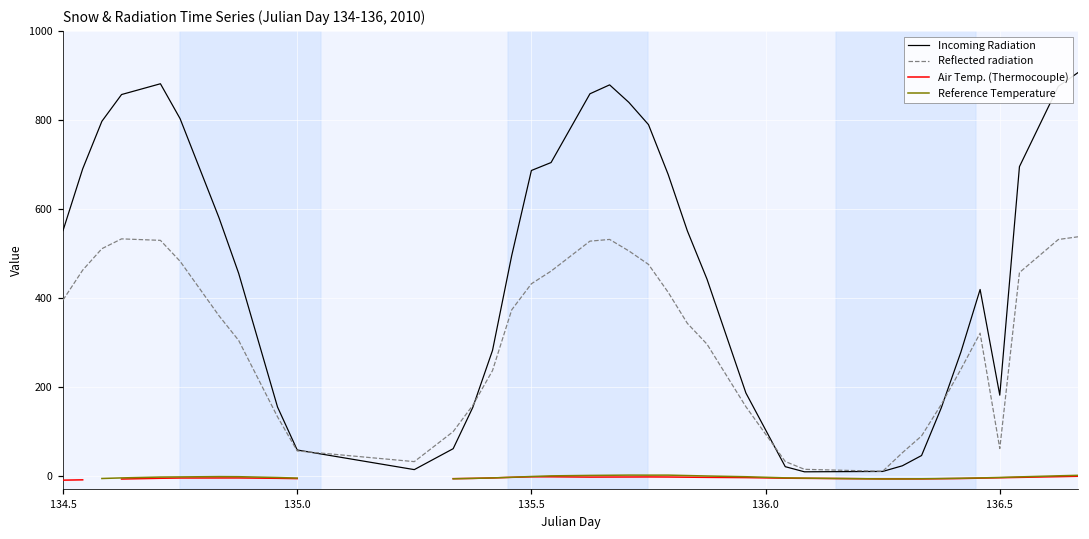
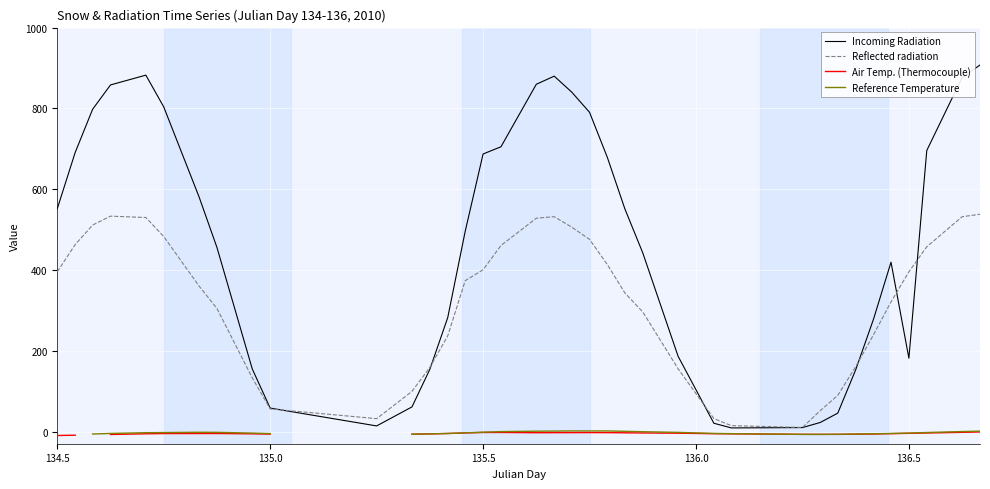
Reflected radiation, 135.5: 430 -> 400
Reflected radiation, 136.5: 60 -> 400
